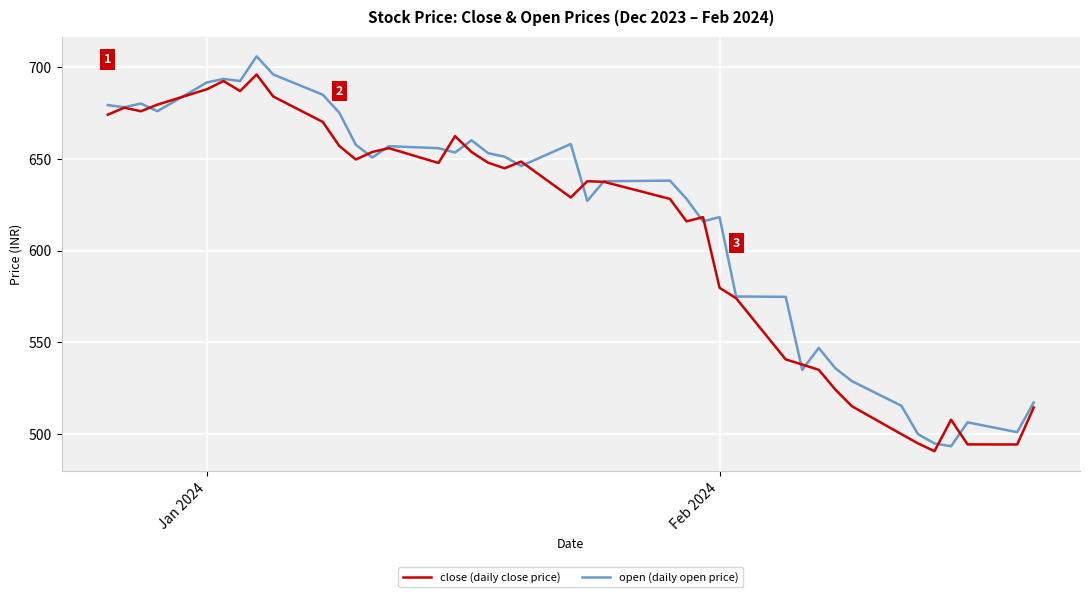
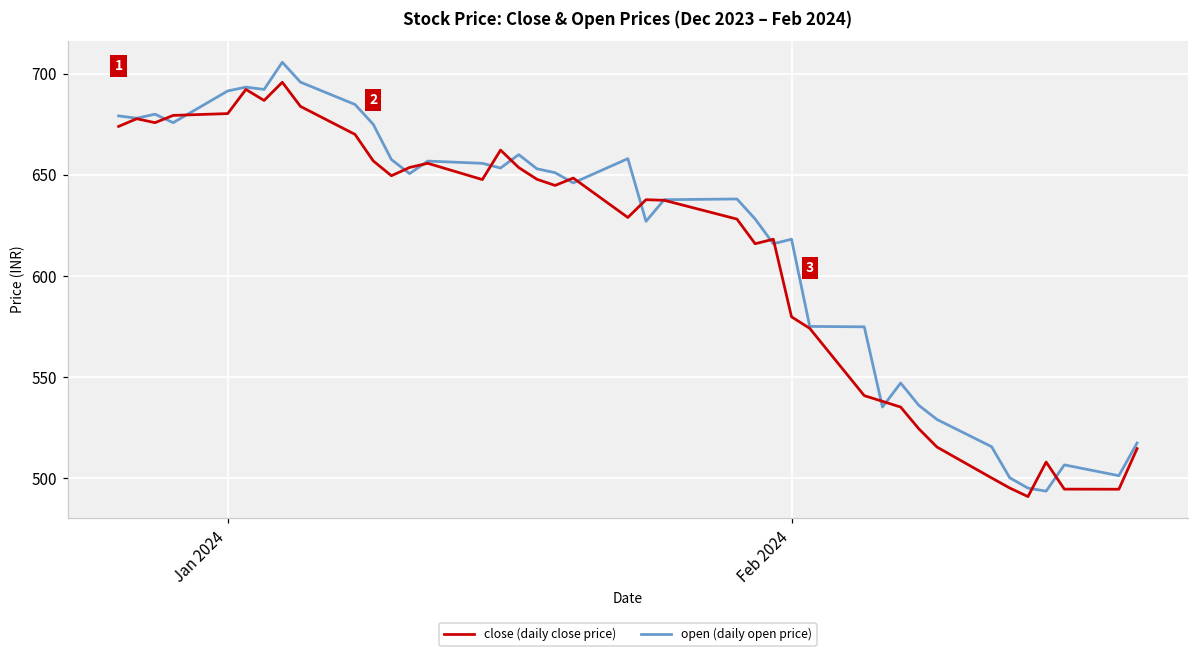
close (daily close price), Jan 2024: 688 -> 680
